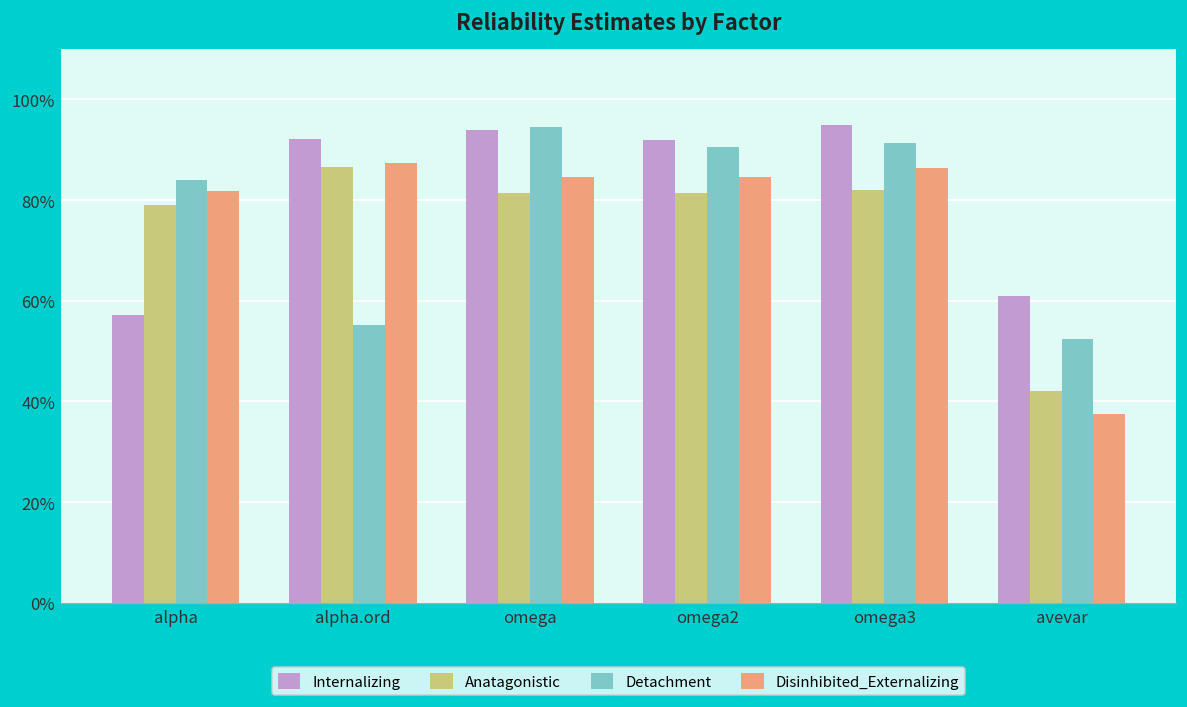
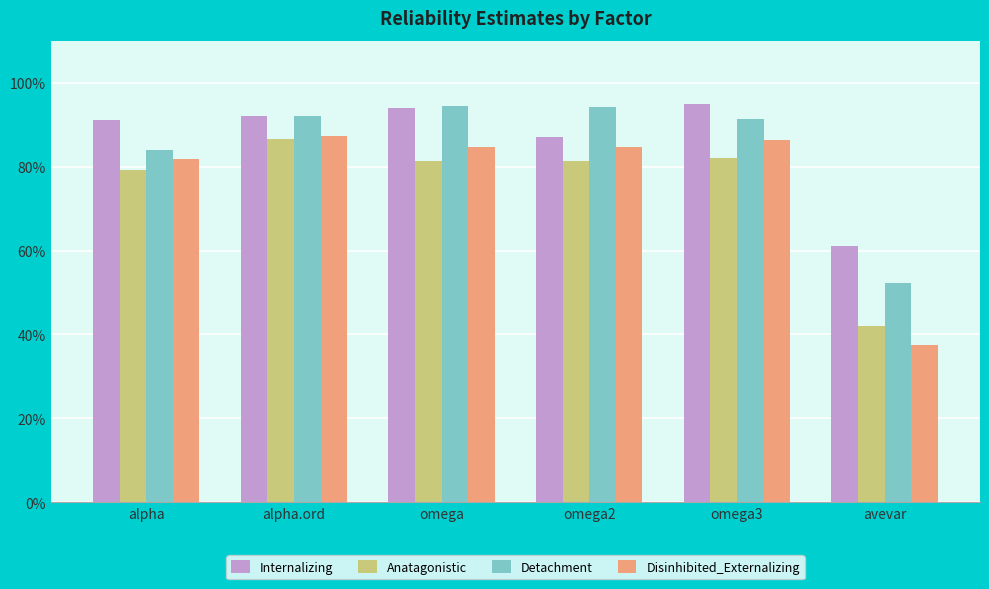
Internalizing, alpha: 57% -> 91%
Detachment, alpha.ord: 55% -> 92%
Internalizing, omega2: 92% -> 87%
Detachment, omega2: 90% -> 94%
